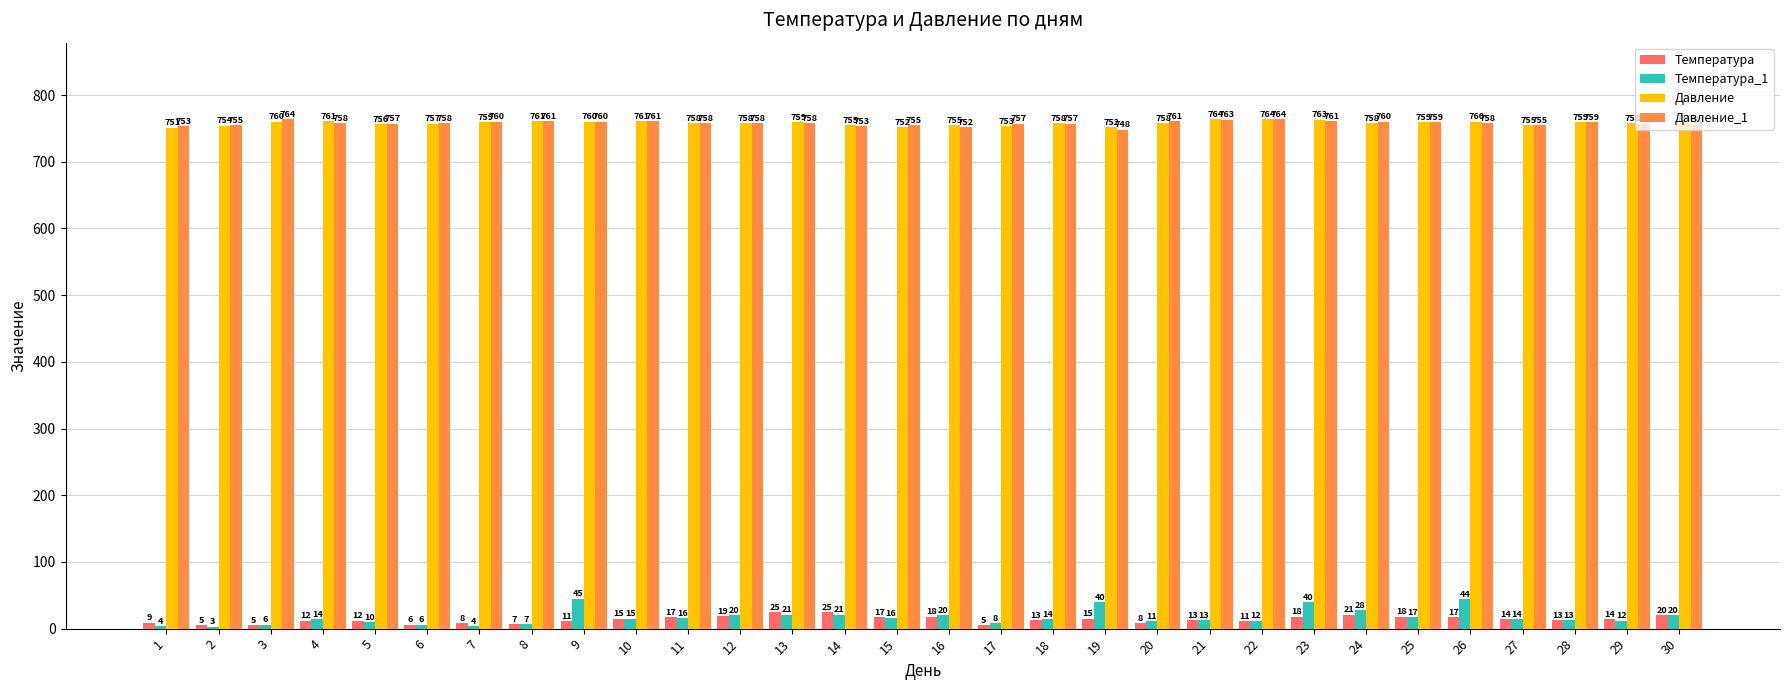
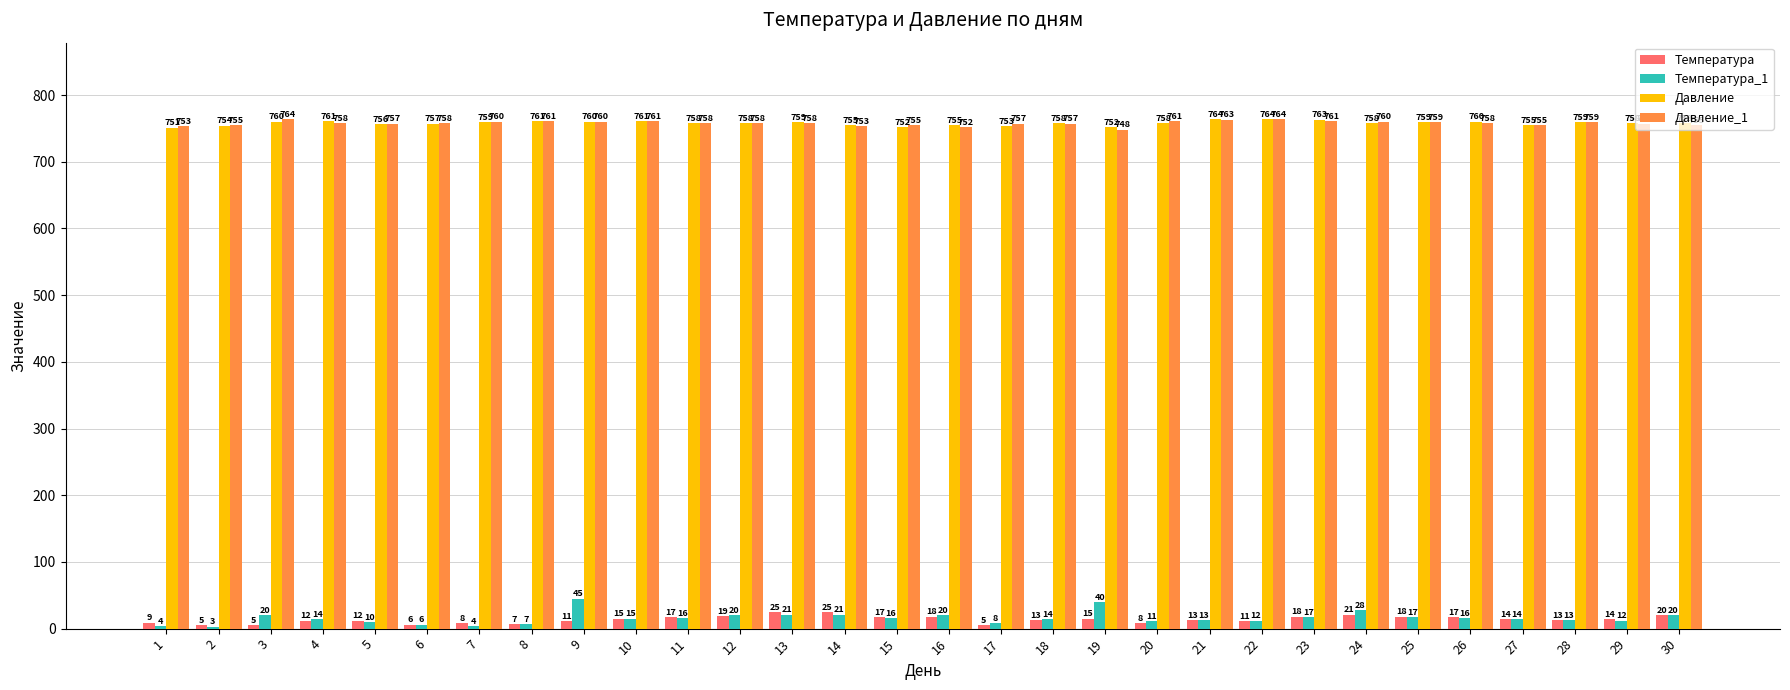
Температура_1, 3: 6 -> 20
Температура_1, 23: 40 -> 17
Температура_1, 26: 44 -> 16
